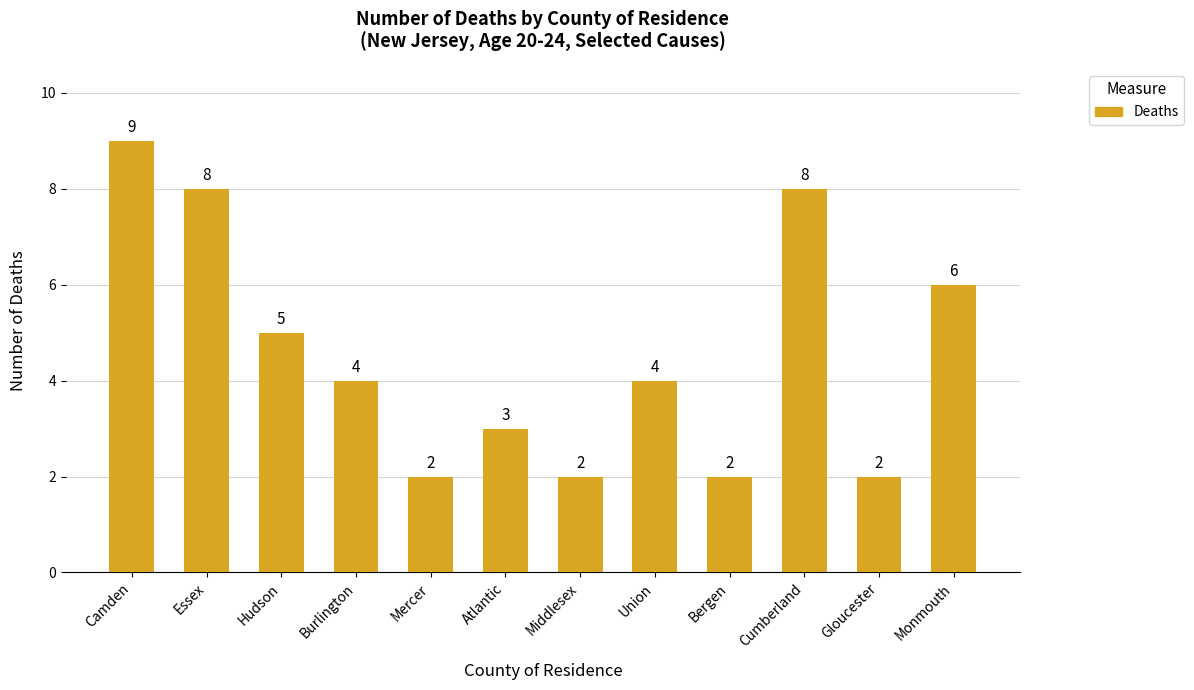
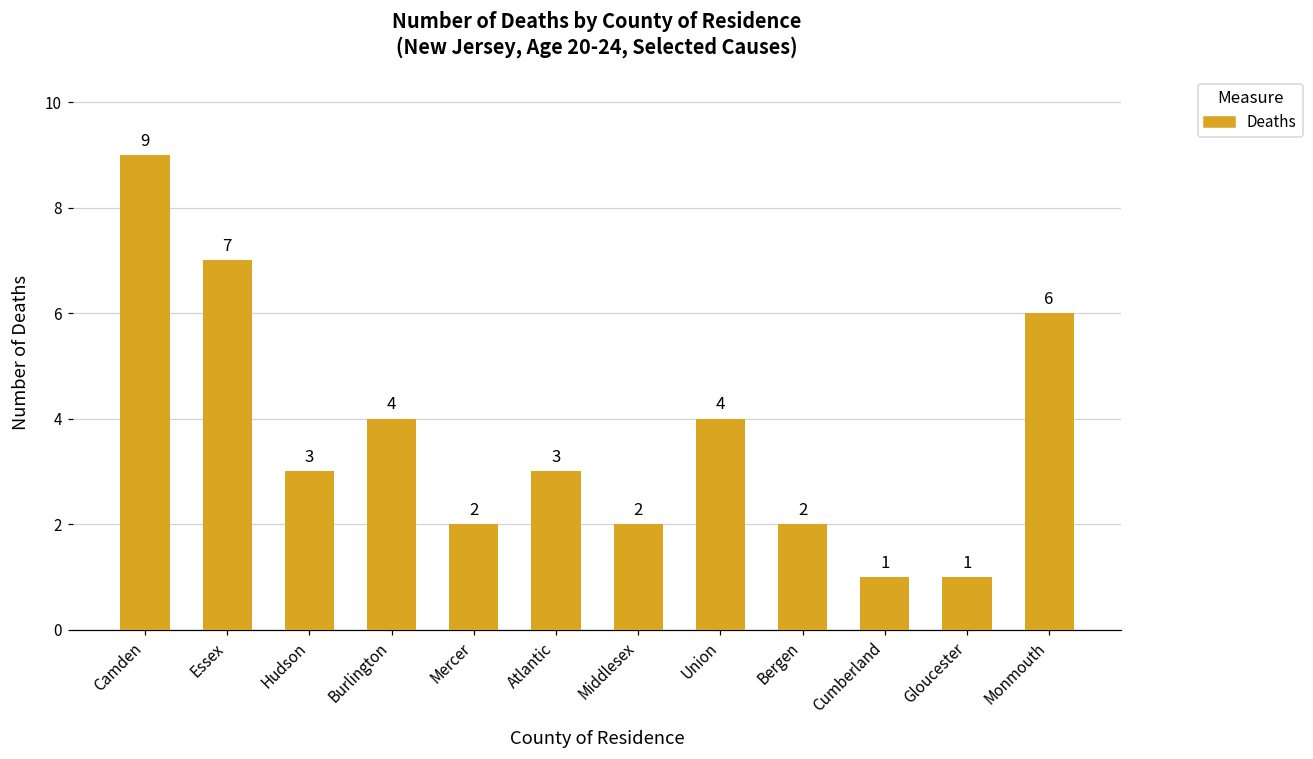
Essex: 8 -> 7
Hudson: 5 -> 3
Cumberland: 8 -> 1
Gloucester: 2 -> 1
